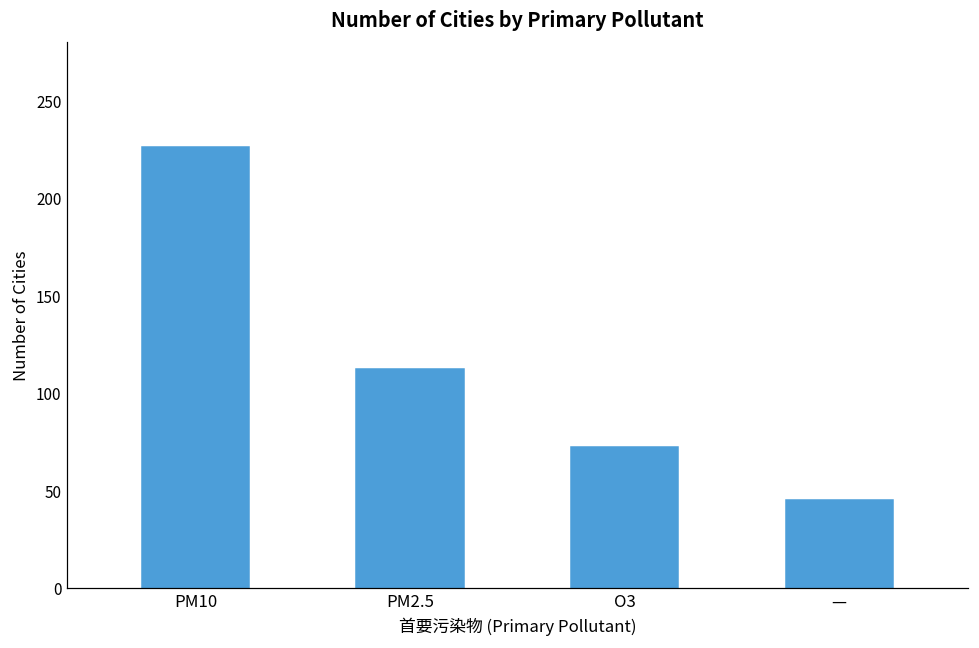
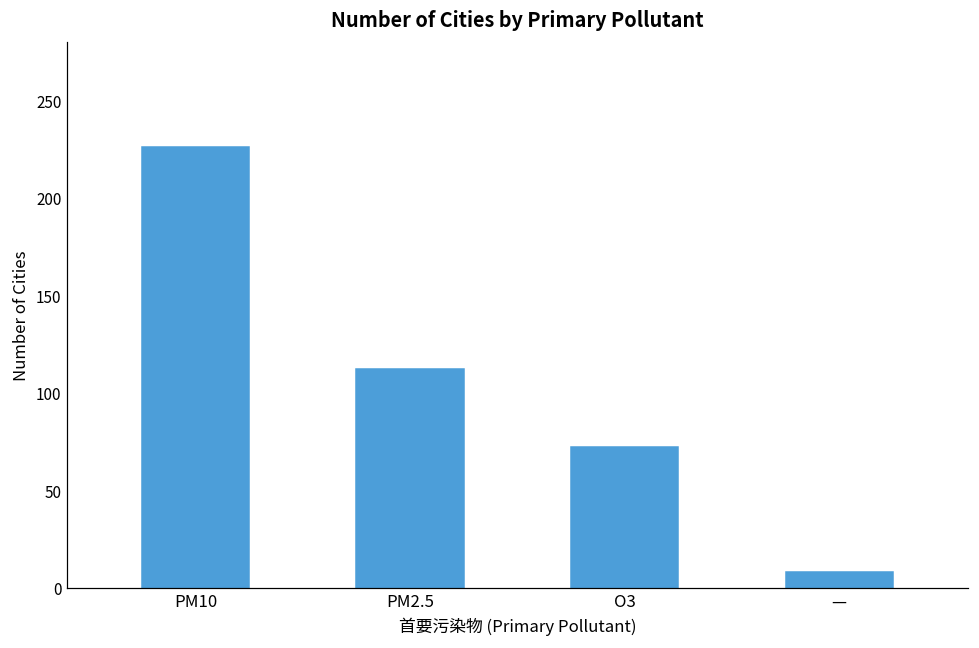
—: 45 -> 8
